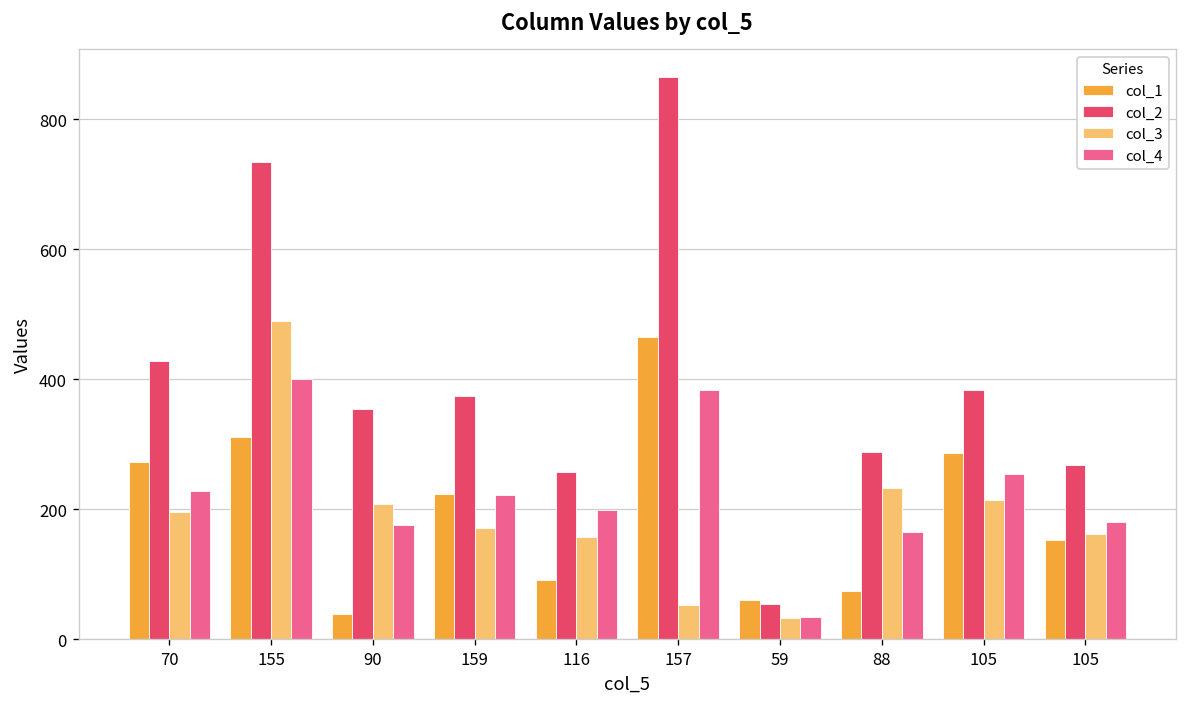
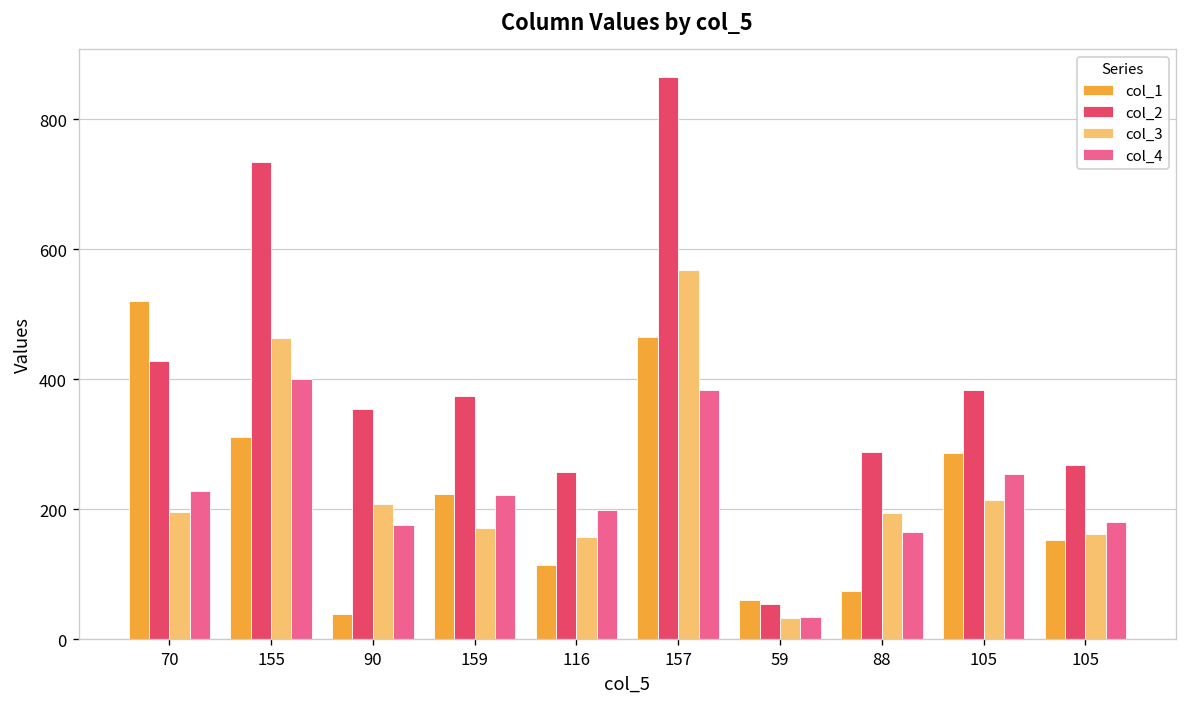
col_1, 70: 270 -> 520
col_3, 155: 490 -> 460
col_1, 116: 90 -> 120
col_3, 157: 50 -> 570
col_3, 88: 230 -> 190
